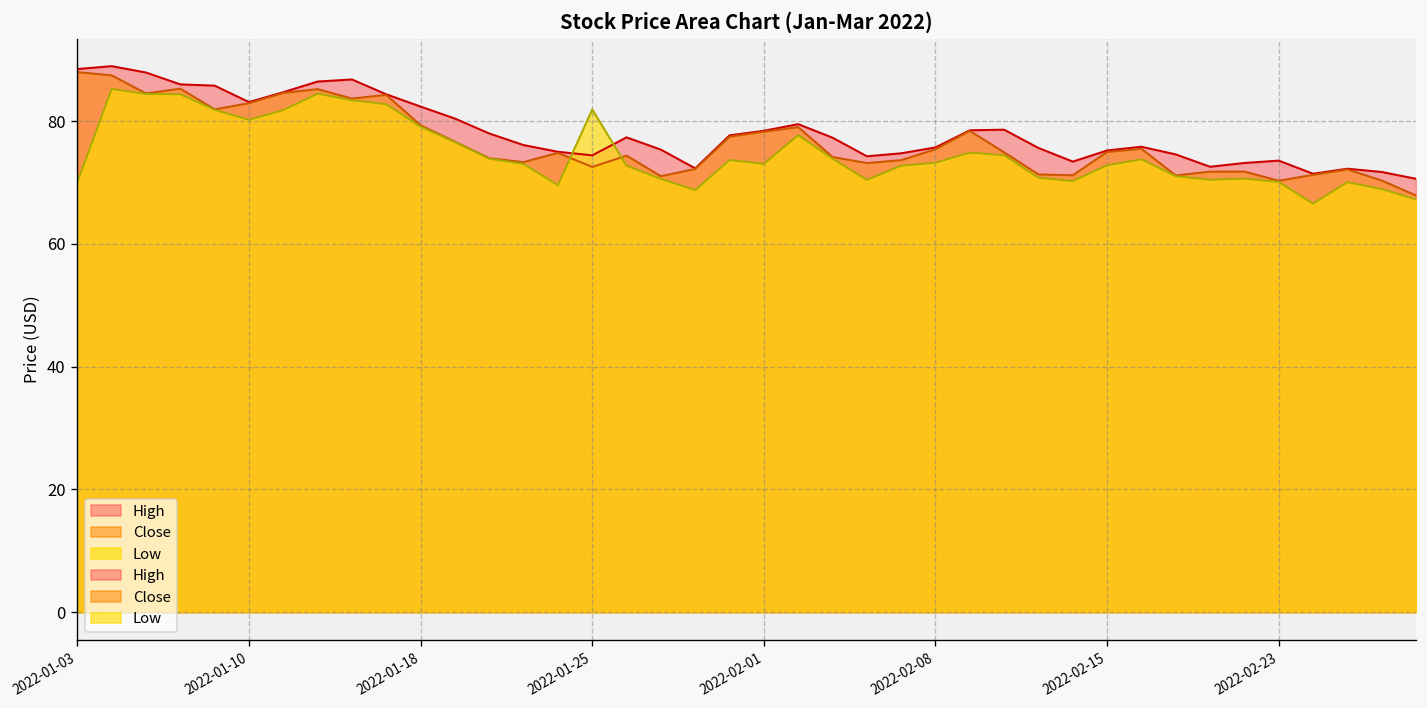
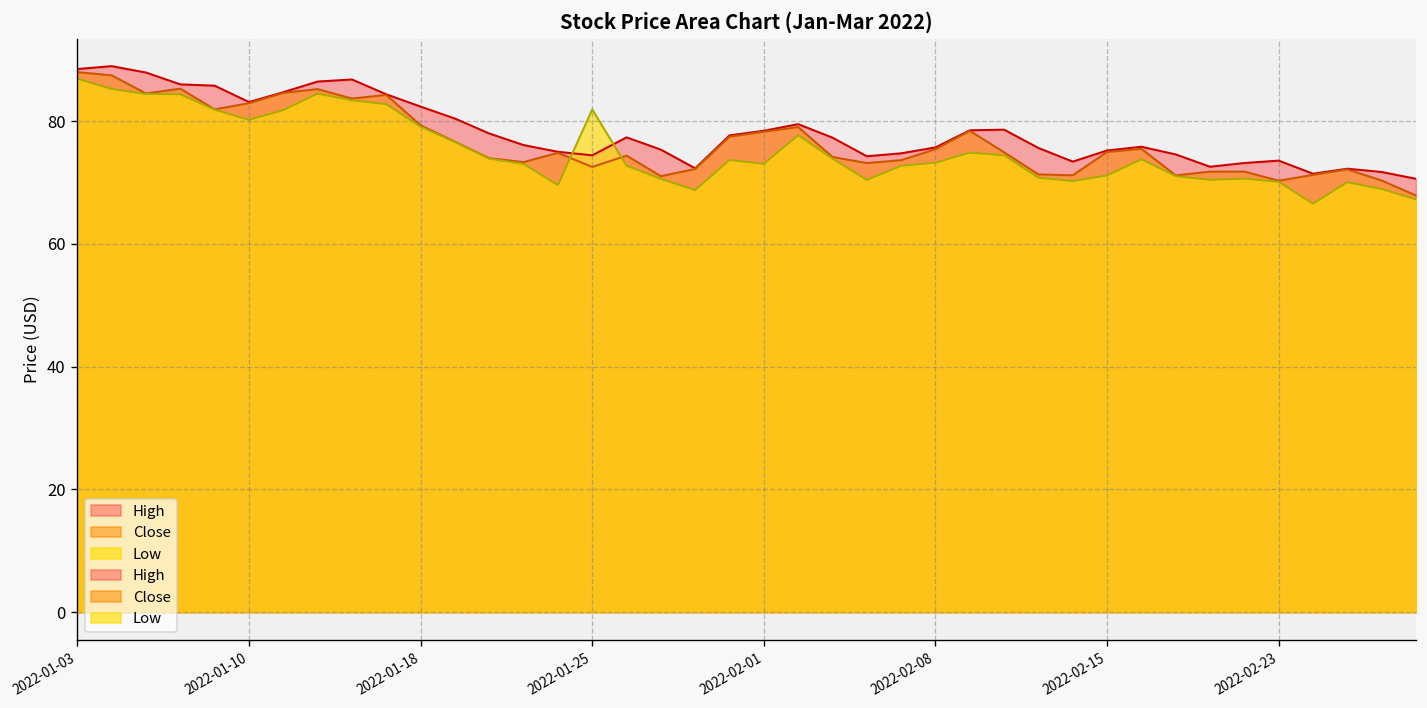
Low, 2022-01-03: 70 -> 87
Low, 2022-02-15: 73 -> 71
